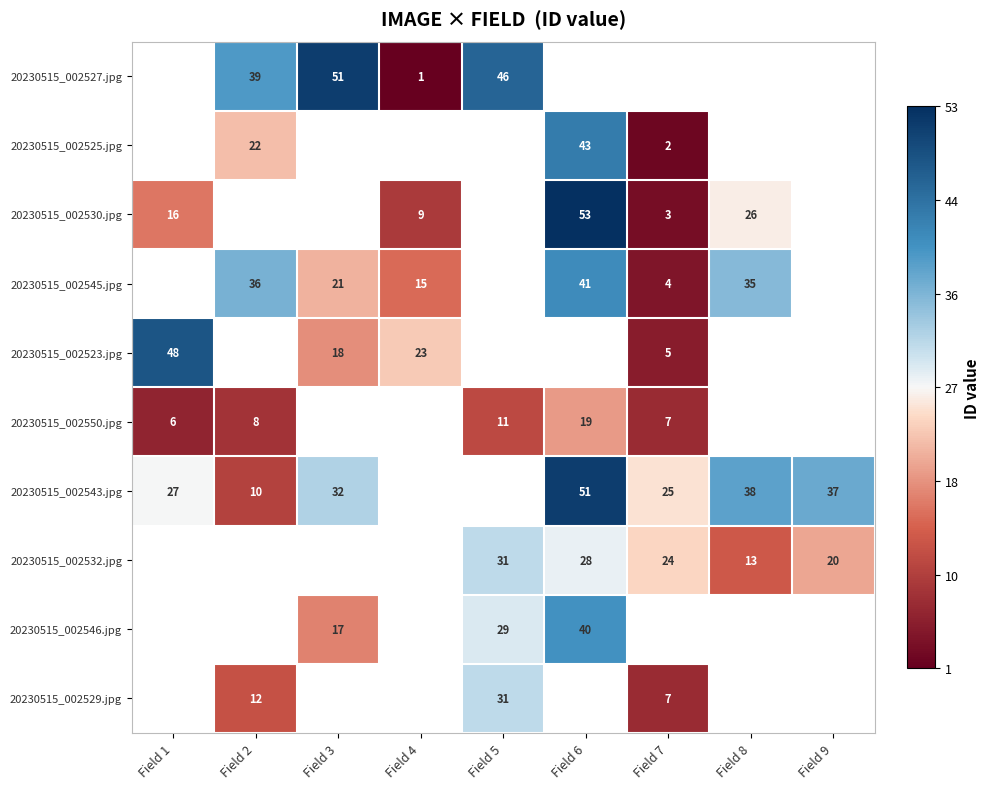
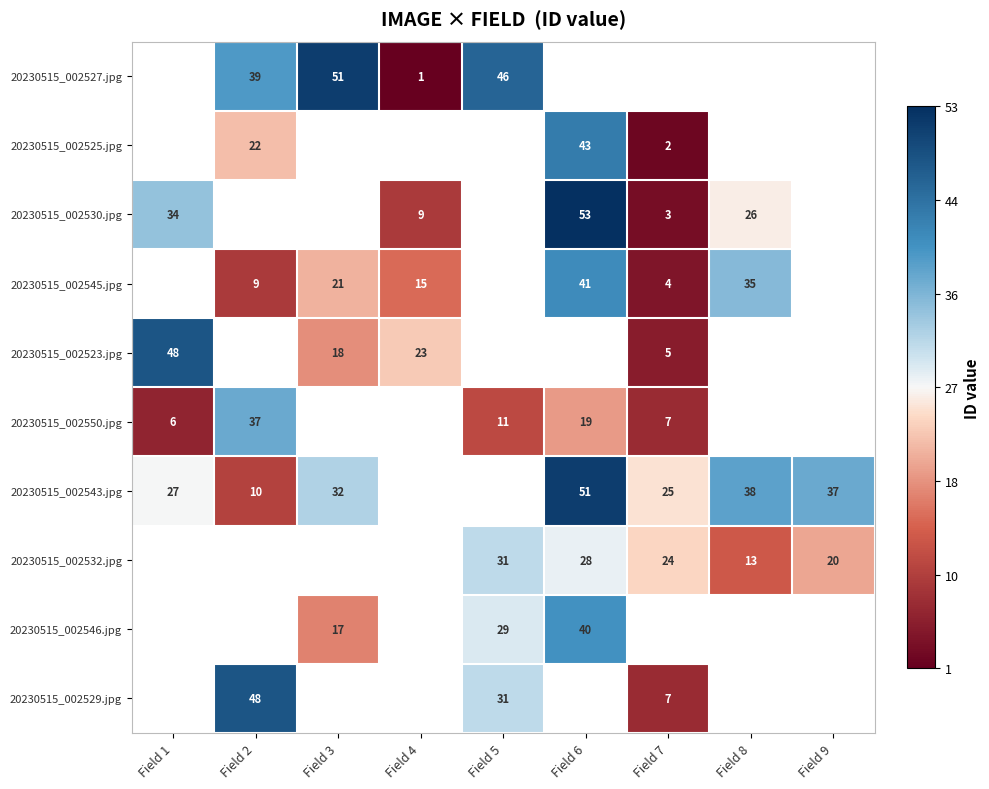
20230515_002530.jpg, Field 1: 16 -> 34
20230515_002545.jpg, Field 2: 36 -> 9
20230515_002550.jpg, Field 2: 8 -> 37
20230515_002529.jpg, Field 2: 12 -> 48
